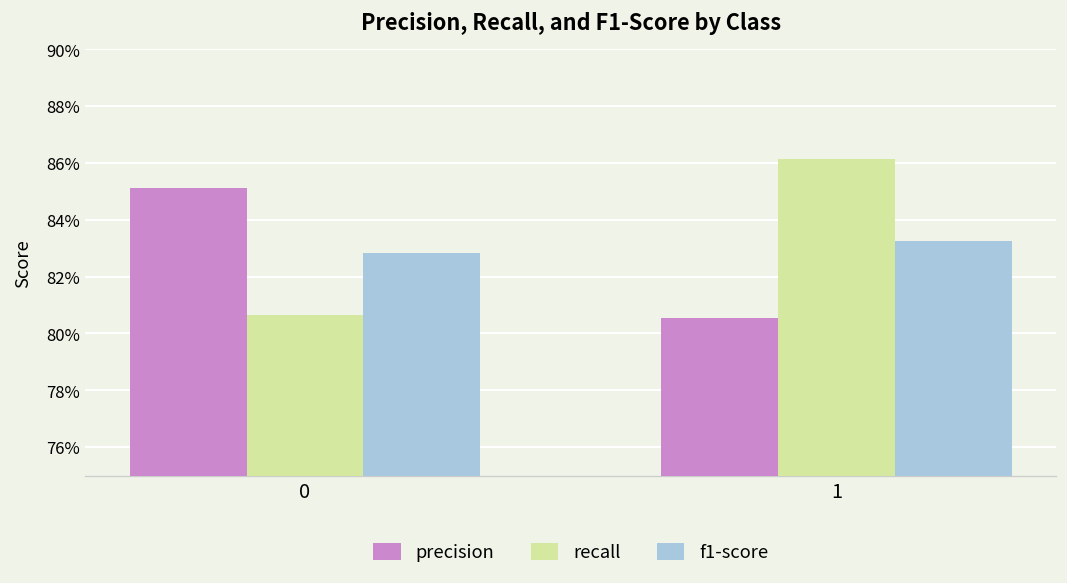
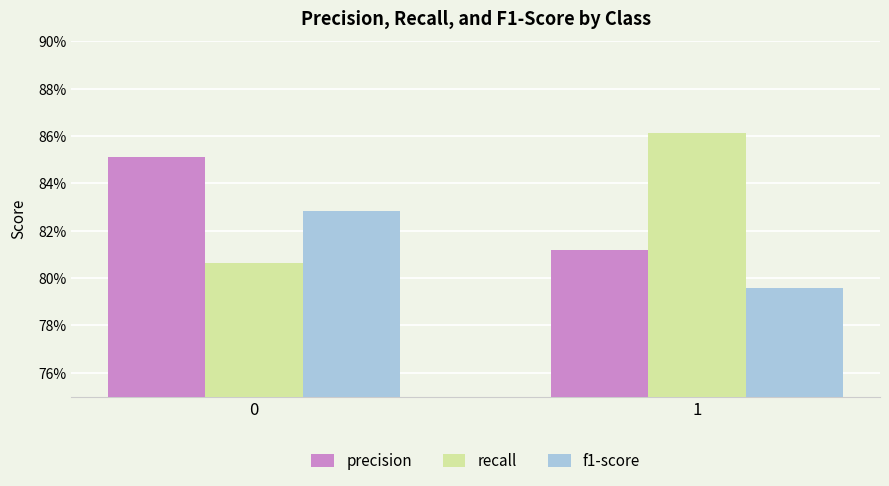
precision, 1: 80.6% -> 81.2%
f1-score, 1: 83.3% -> 79.6%
